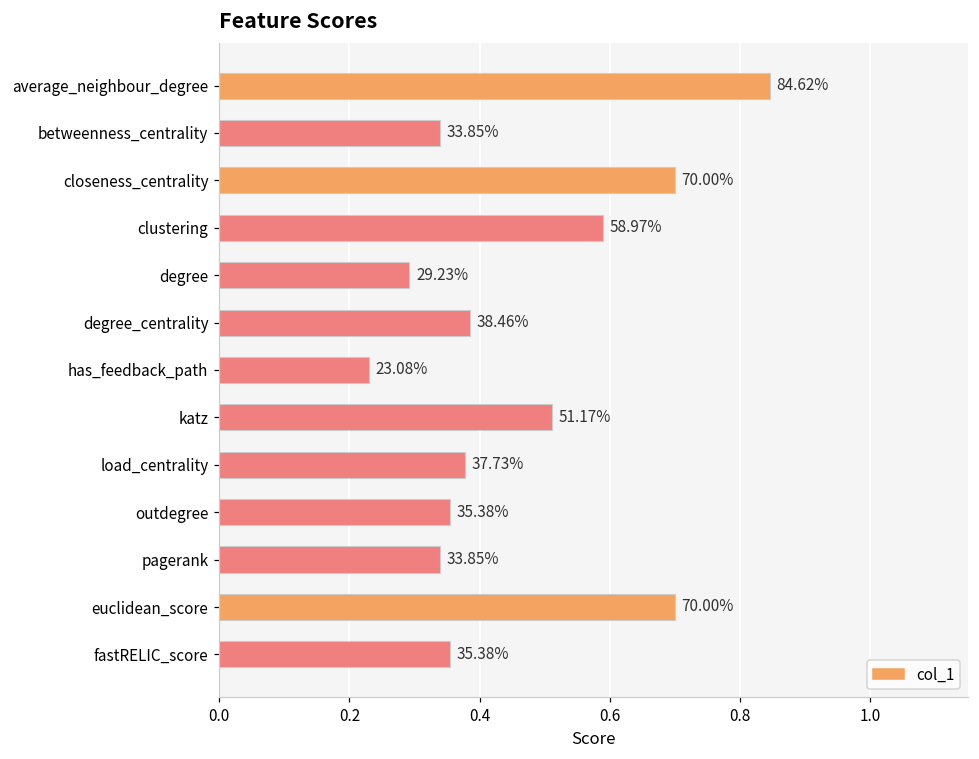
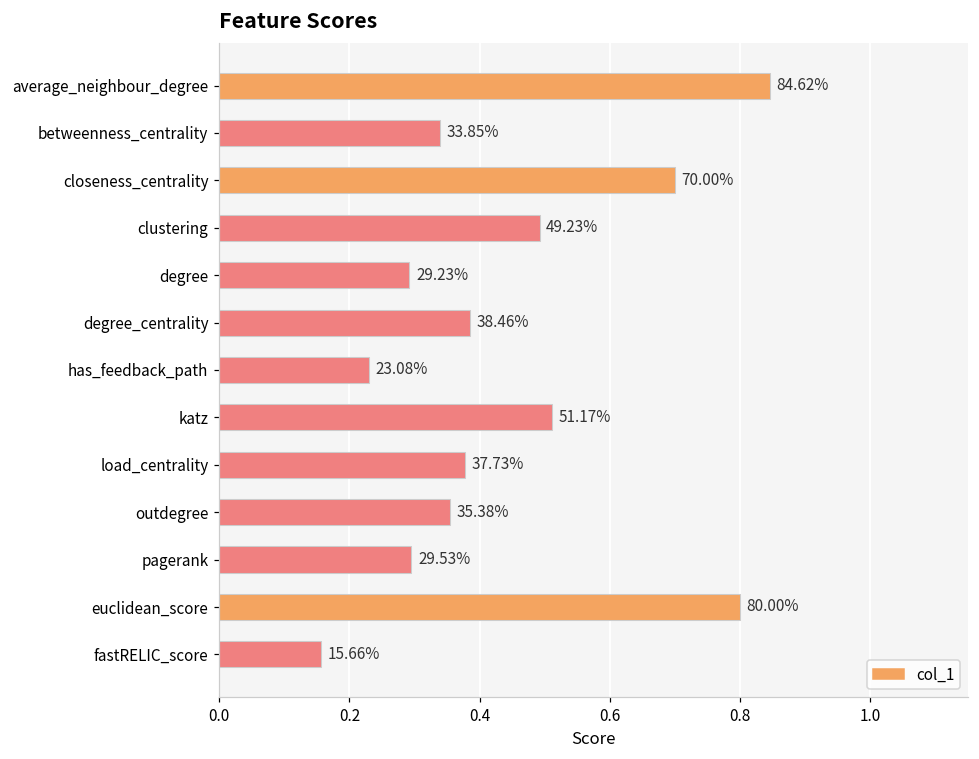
clustering: 58.97% -> 49.23%
pagerank: 33.85% -> 29.53%
euclidean_score: 70.00% -> 80.00%
fastRELIC_score: 35.38% -> 15.66%
